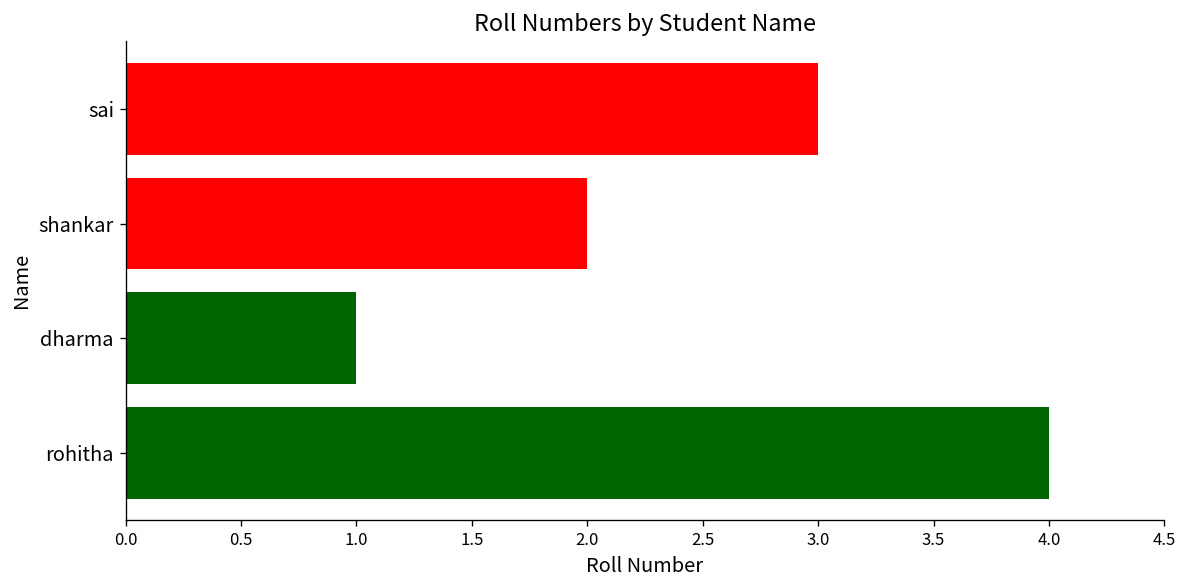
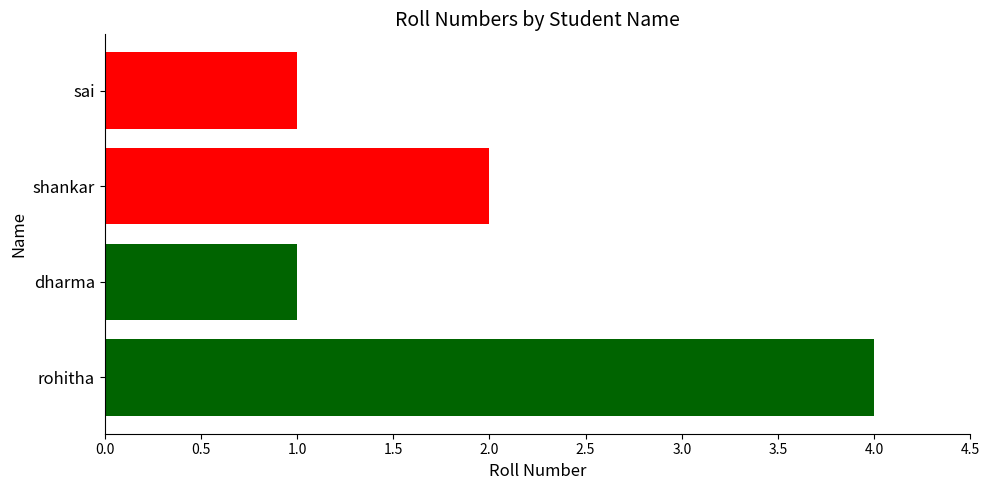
sai: 3 -> 1
